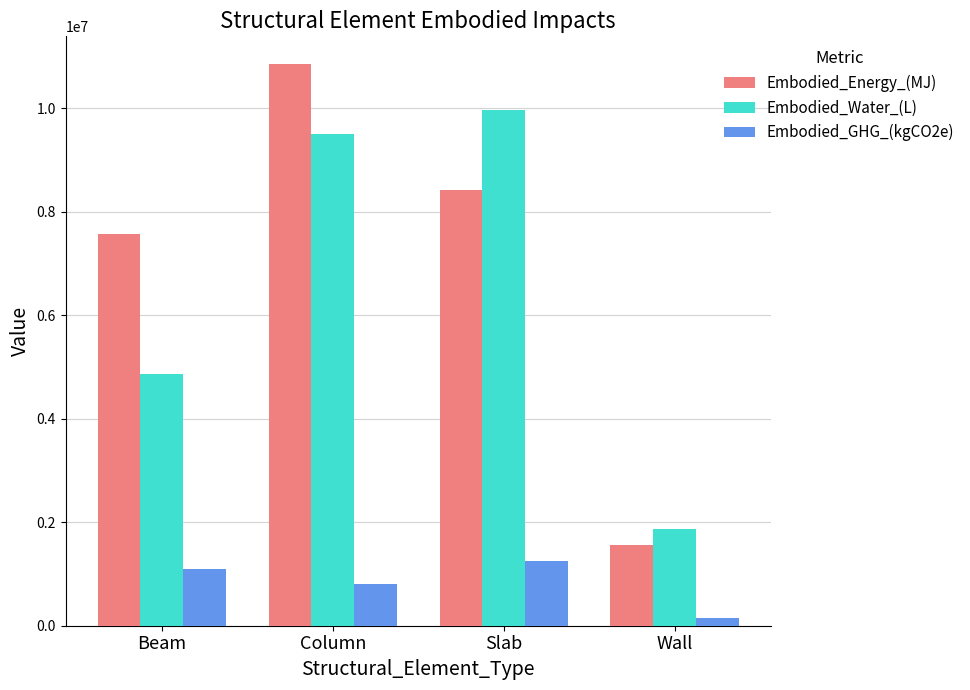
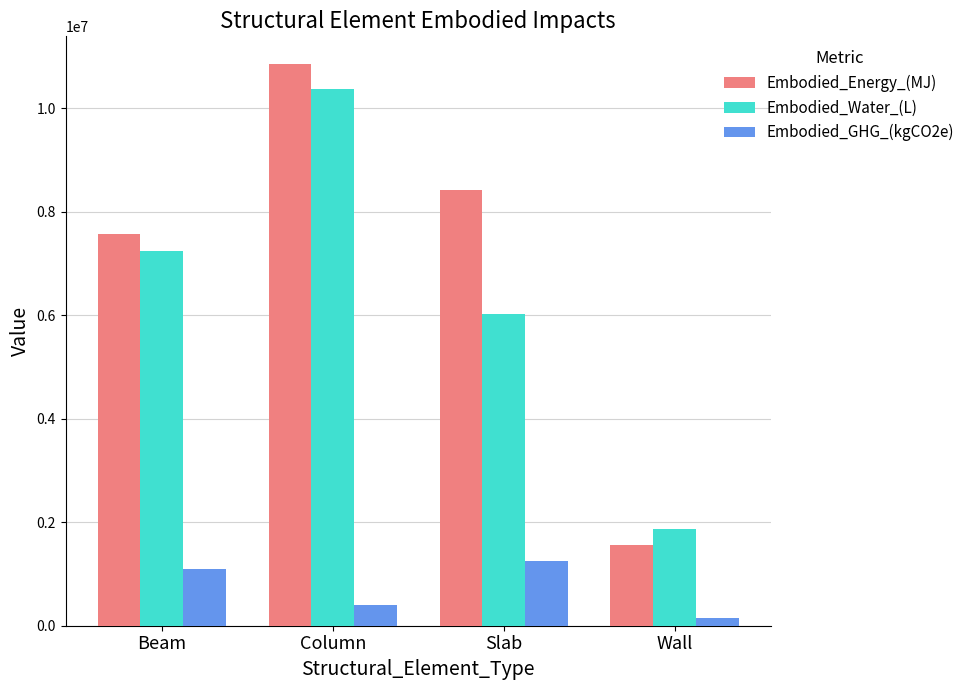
Embodied_Water_(L), Beam: 4900000 -> 7200000
Embodied_Water_(L), Column: 9500000 -> 10400000
Embodied_GHG_(kgCO2e), Column: 800000 -> 400000
Embodied_Water_(L), Slab: 10000000 -> 6000000
